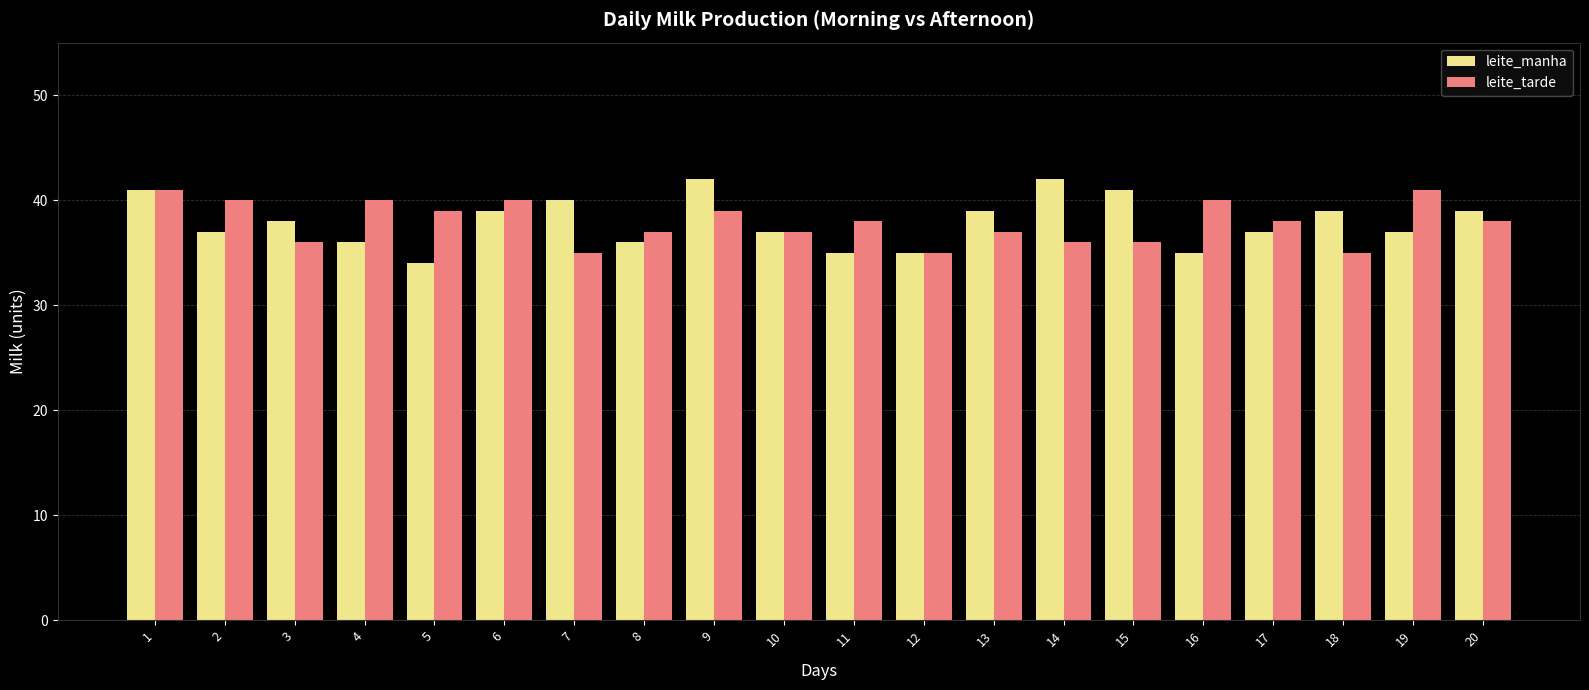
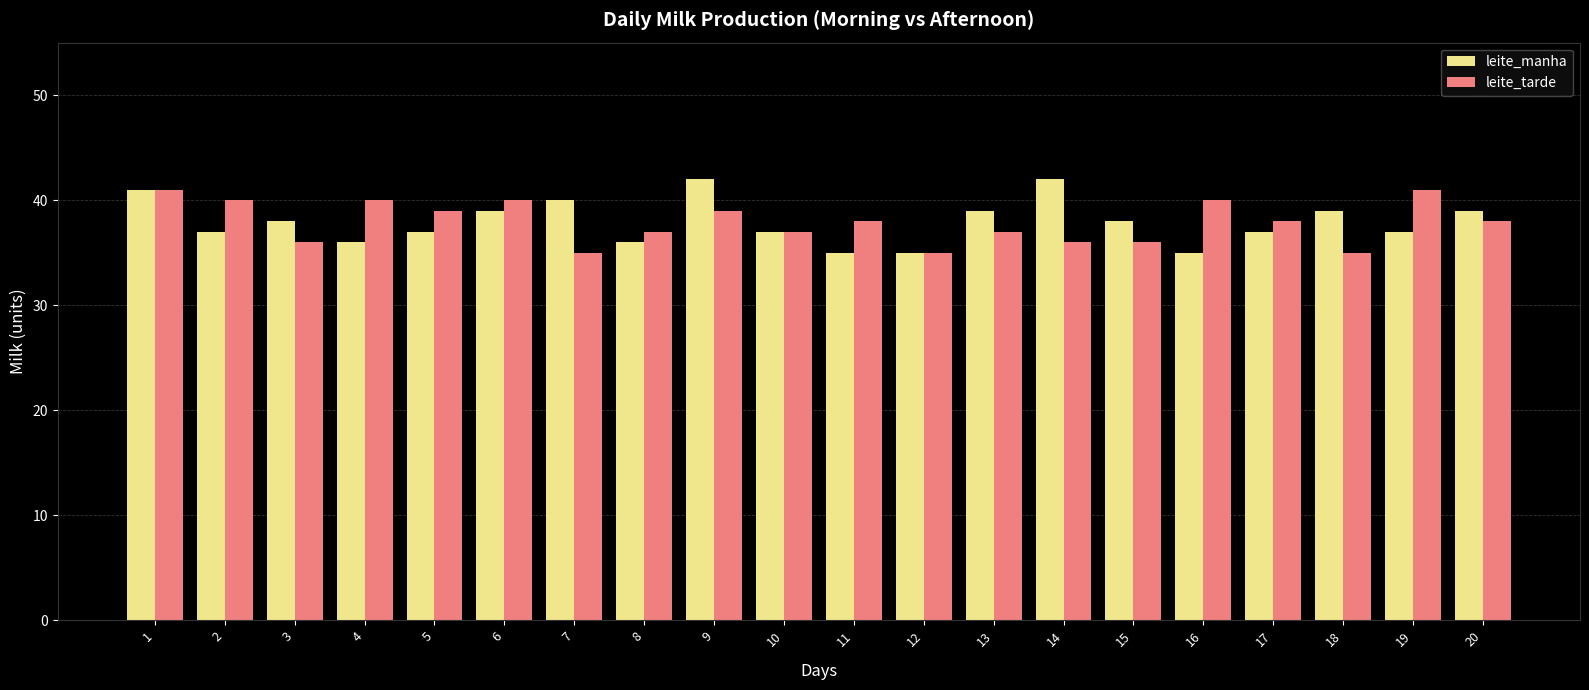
leite_manha, 5: 34 -> 37
leite_manha, 15: 41 -> 38
